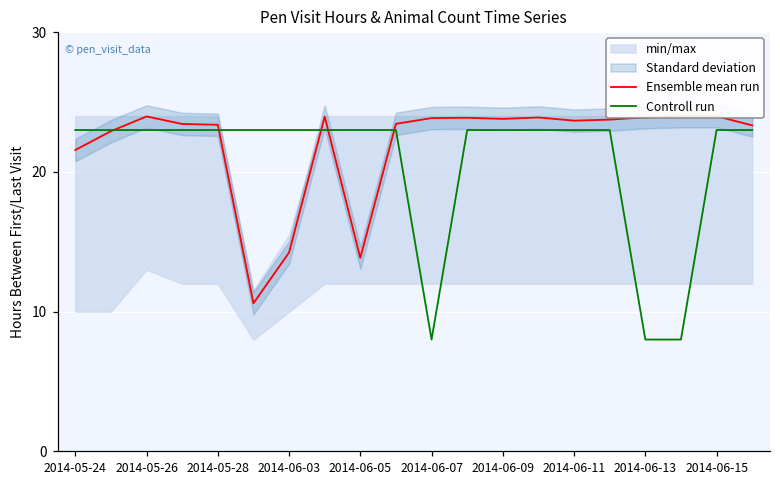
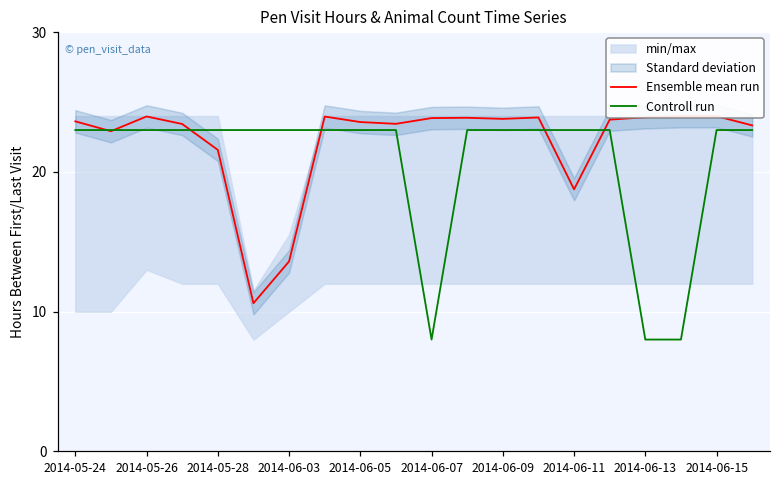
Ensemble mean run, 2014-05-24: 21.6 -> 23.6
Ensemble mean run, 2014-05-28: 23.4 -> 21.6
Ensemble mean run, 2014-06-03: 14.2 -> 13.6
Ensemble mean run, 2014-06-05: 13.8 -> 23.6
Ensemble mean run, 2014-06-11: 23.7 -> 18.8
